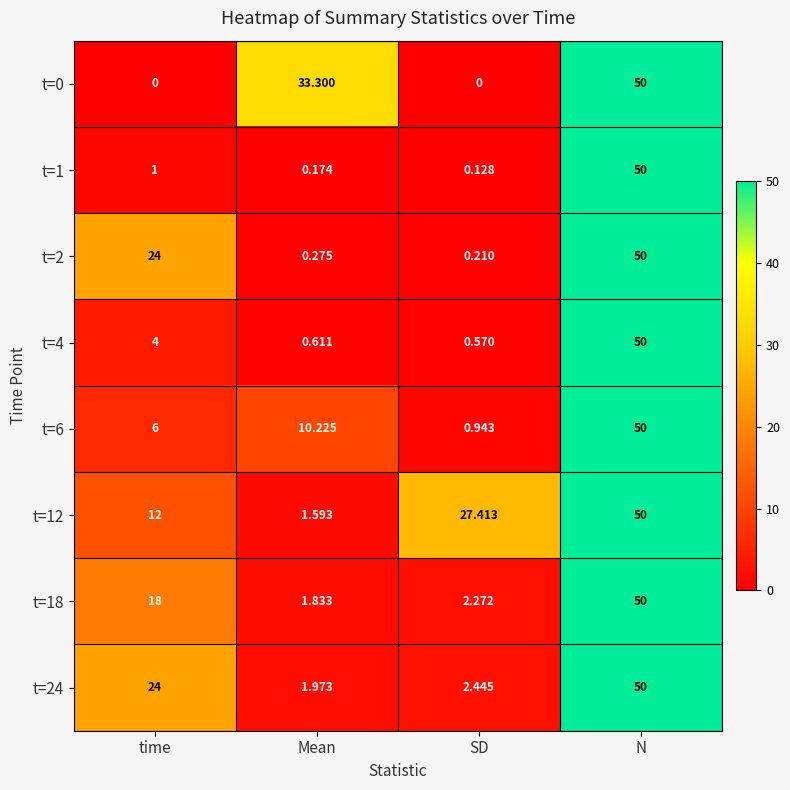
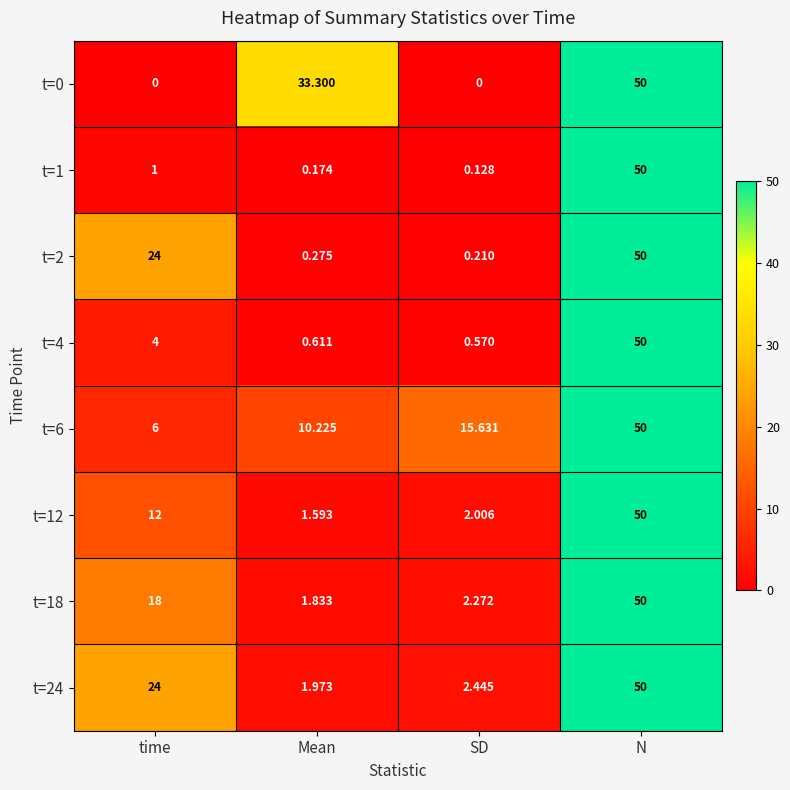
t=6, SD: 0.943 -> 15.631
t=12, SD: 27.413 -> 2.006
